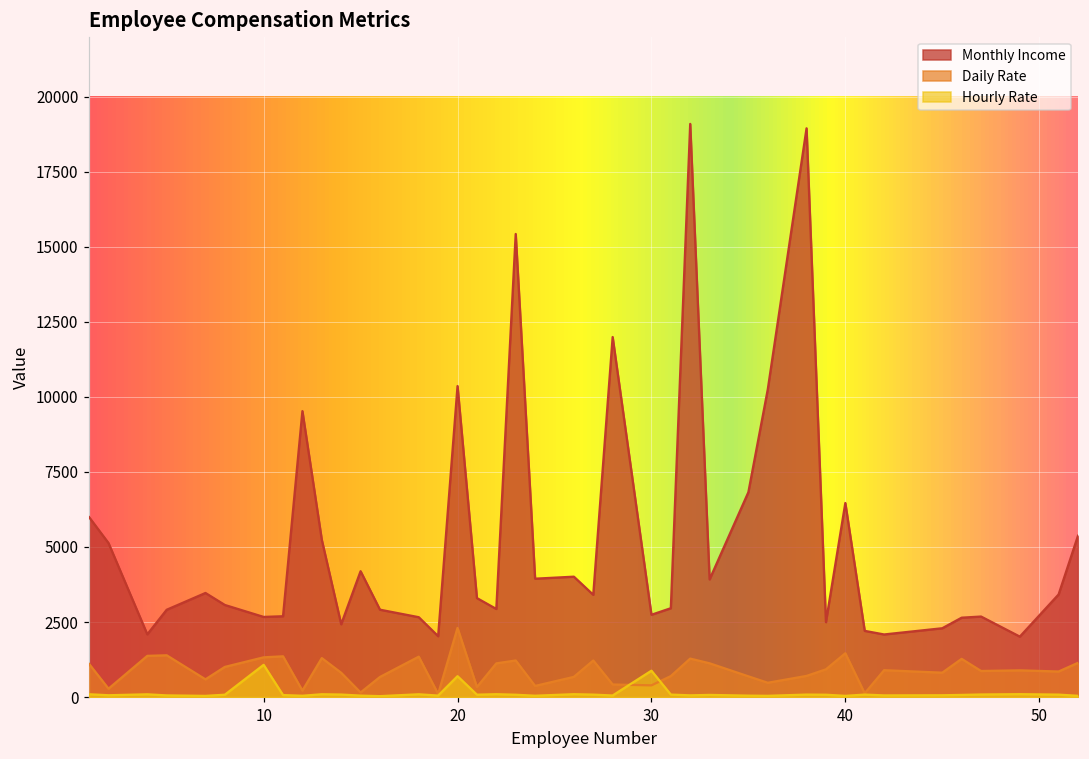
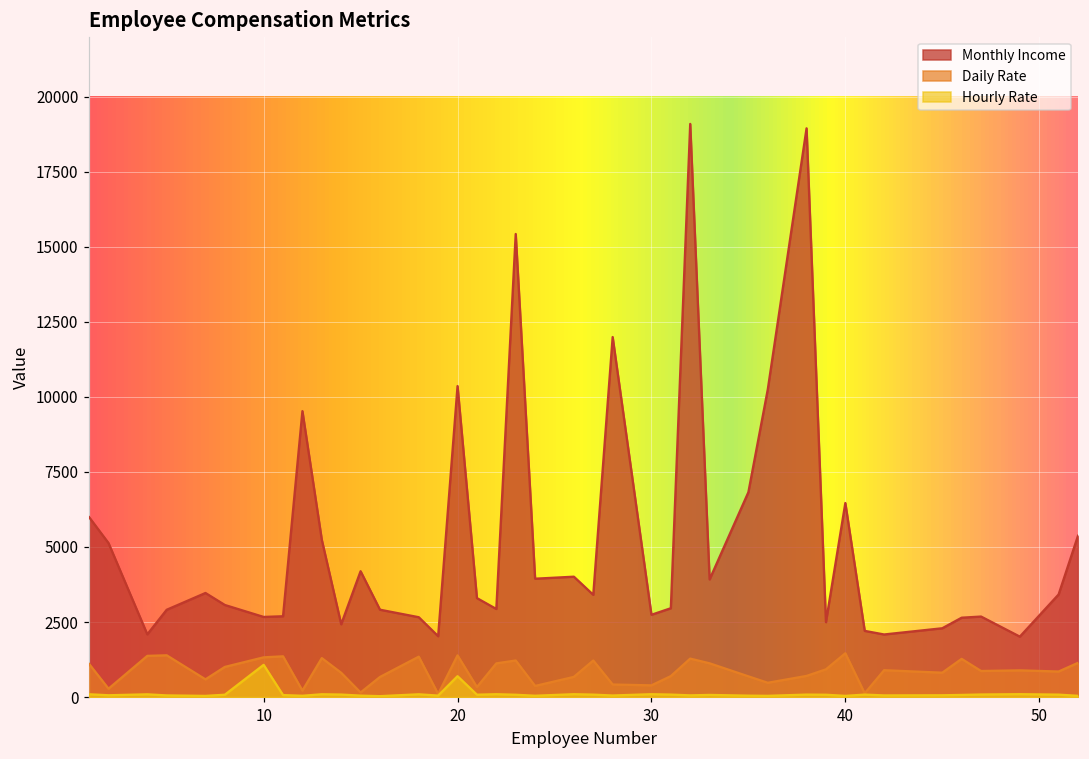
Daily Rate, 20: 2300 -> 1400
Hourly Rate, 30: 900 -> 100
